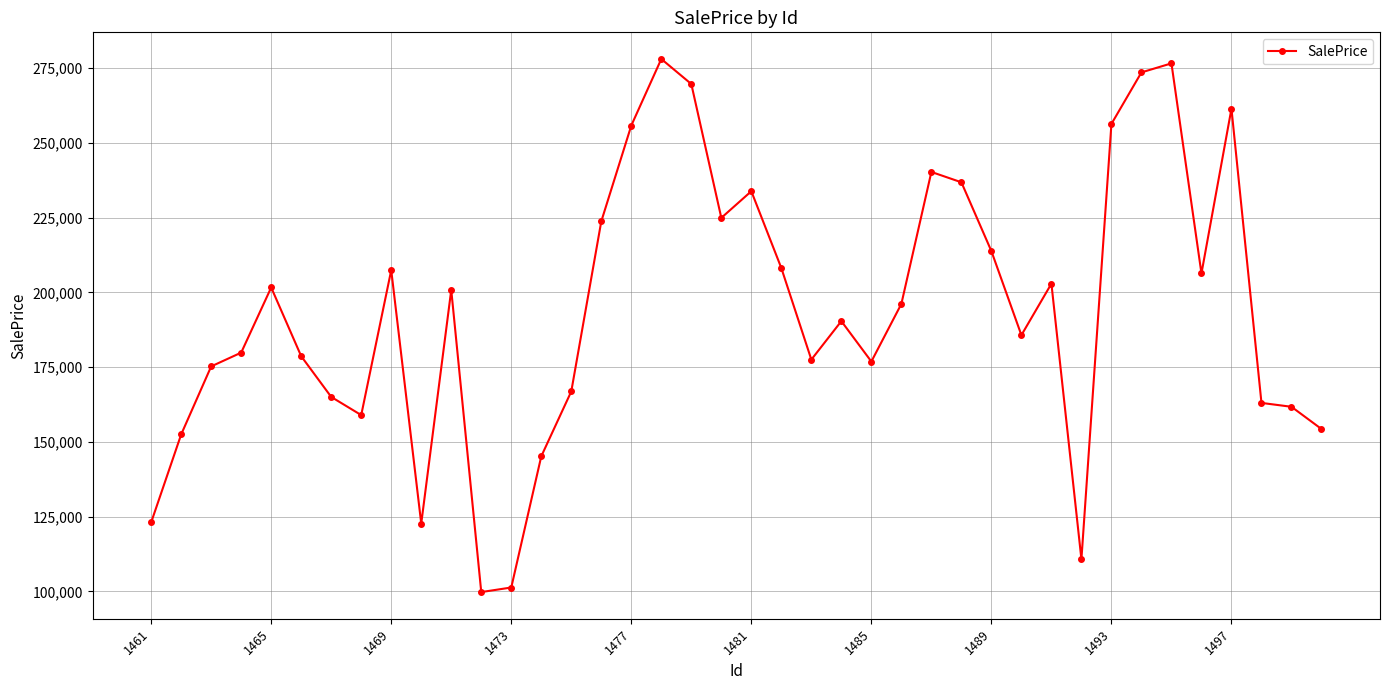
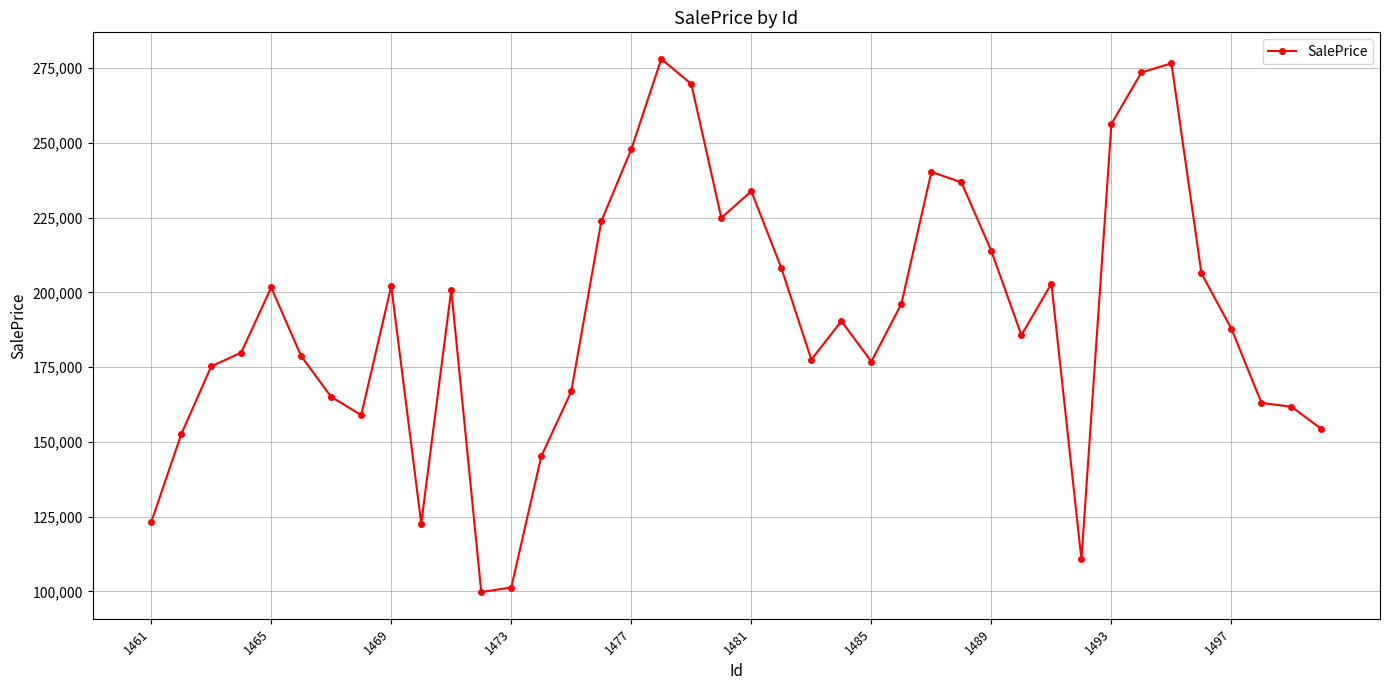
1469: 207,000 -> 202,000
1477: 256,000 -> 248,000
1497: 261,000 -> 188,000
